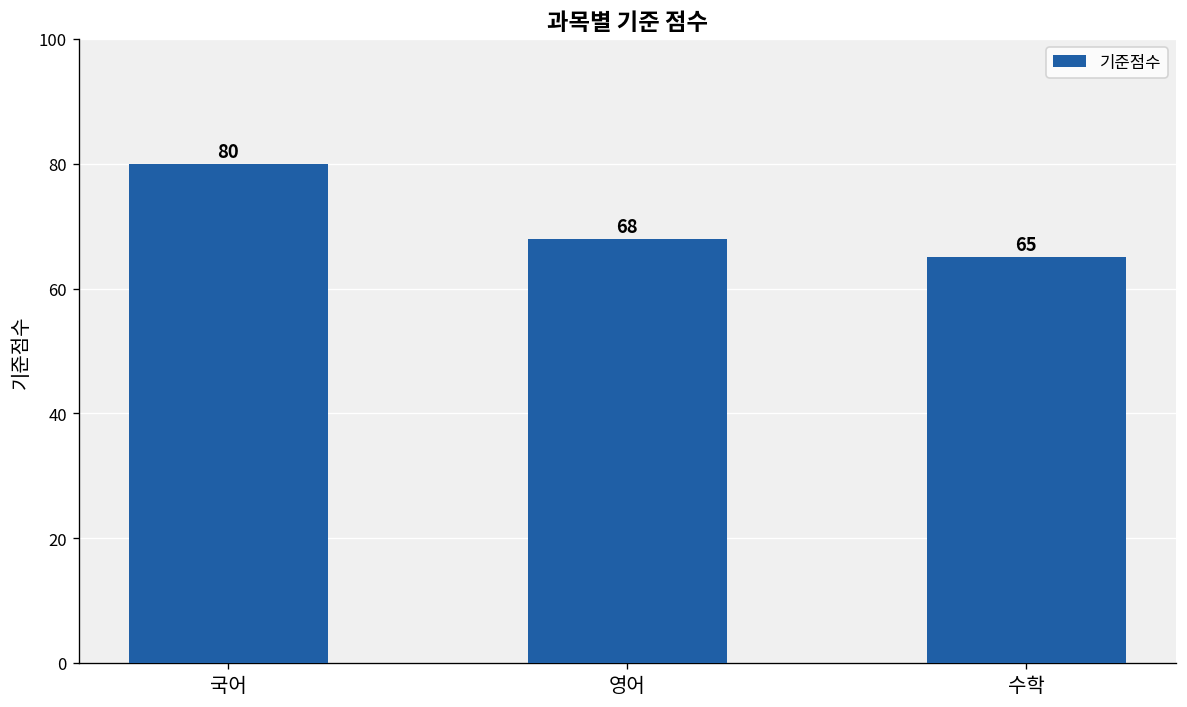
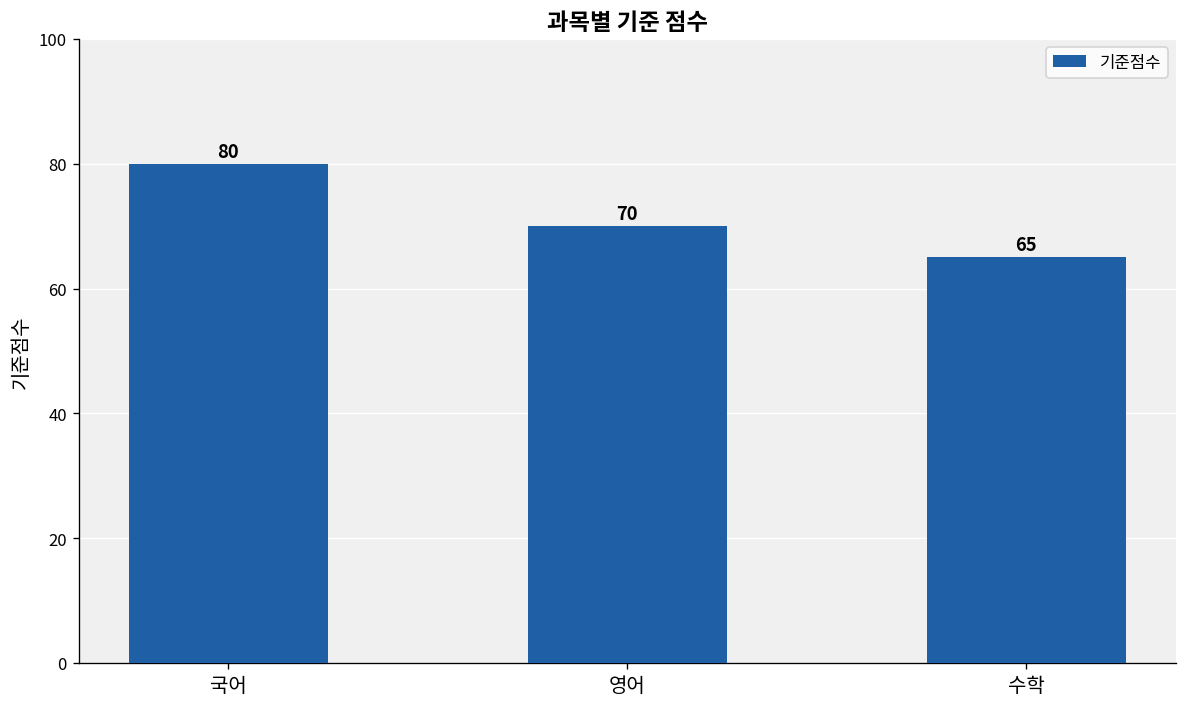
영어: 68 -> 70
